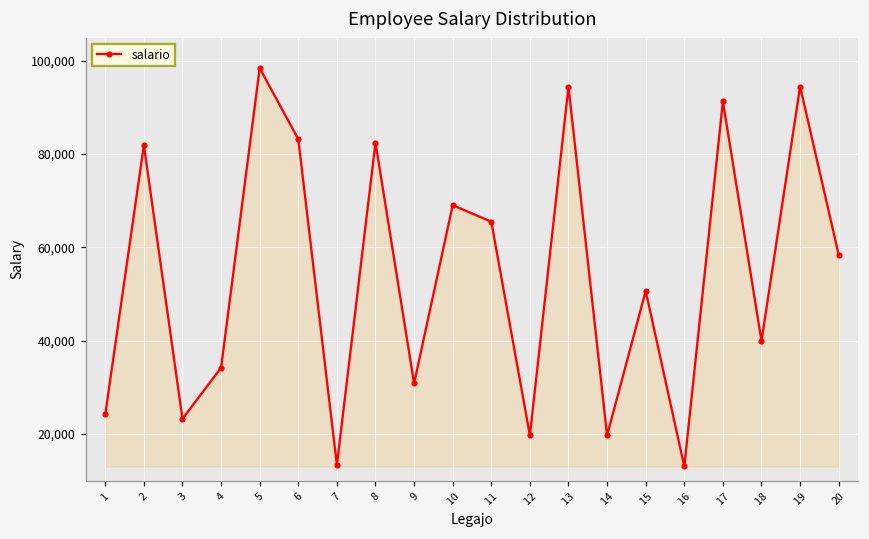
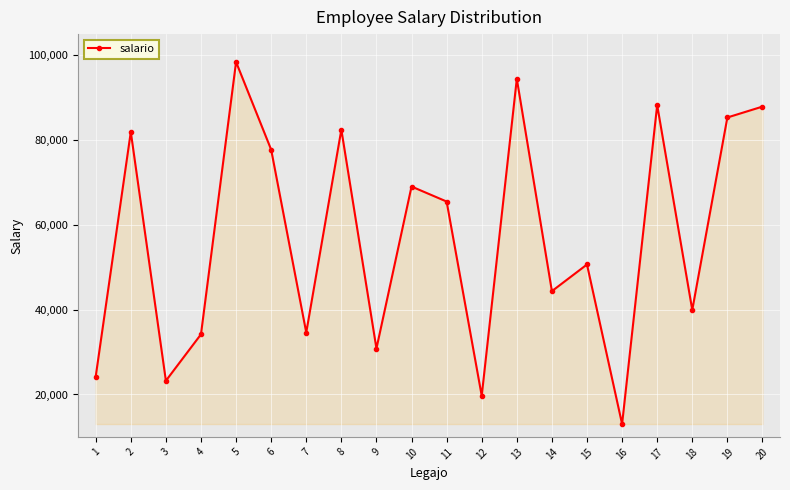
6: 83,000 -> 78,000
7: 13,000 -> 35,000
14: 20,000 -> 44,000
17: 91,000 -> 88,000
19: 94,000 -> 85,000
20: 58,000 -> 88,000
